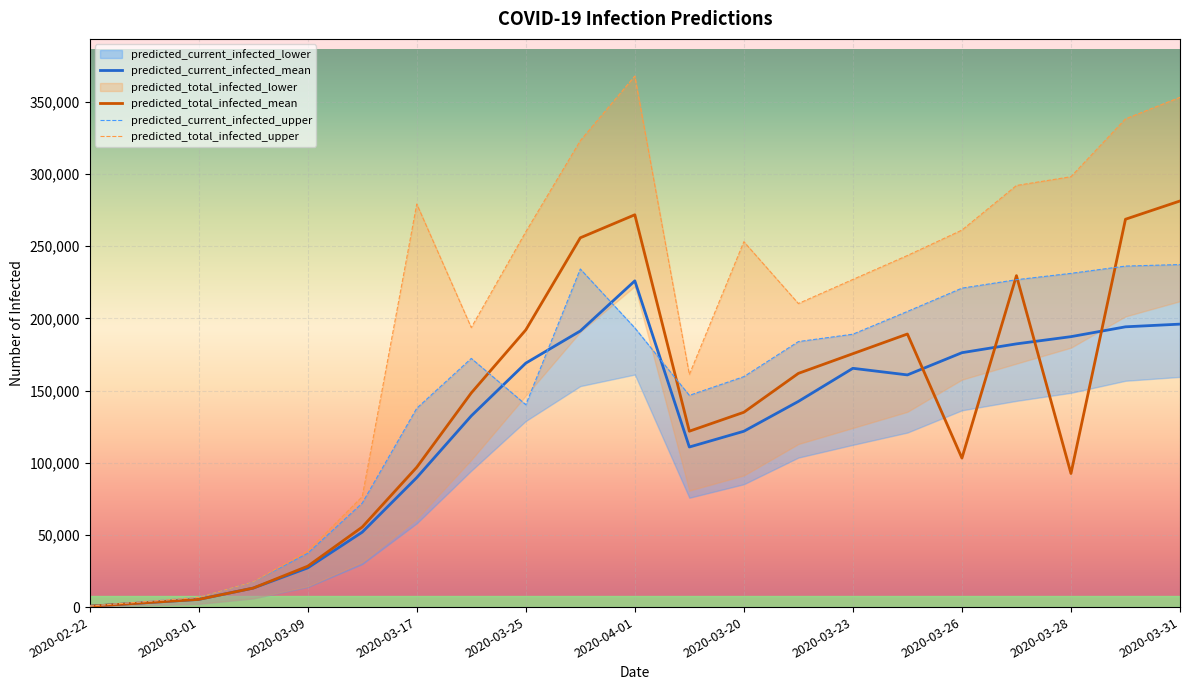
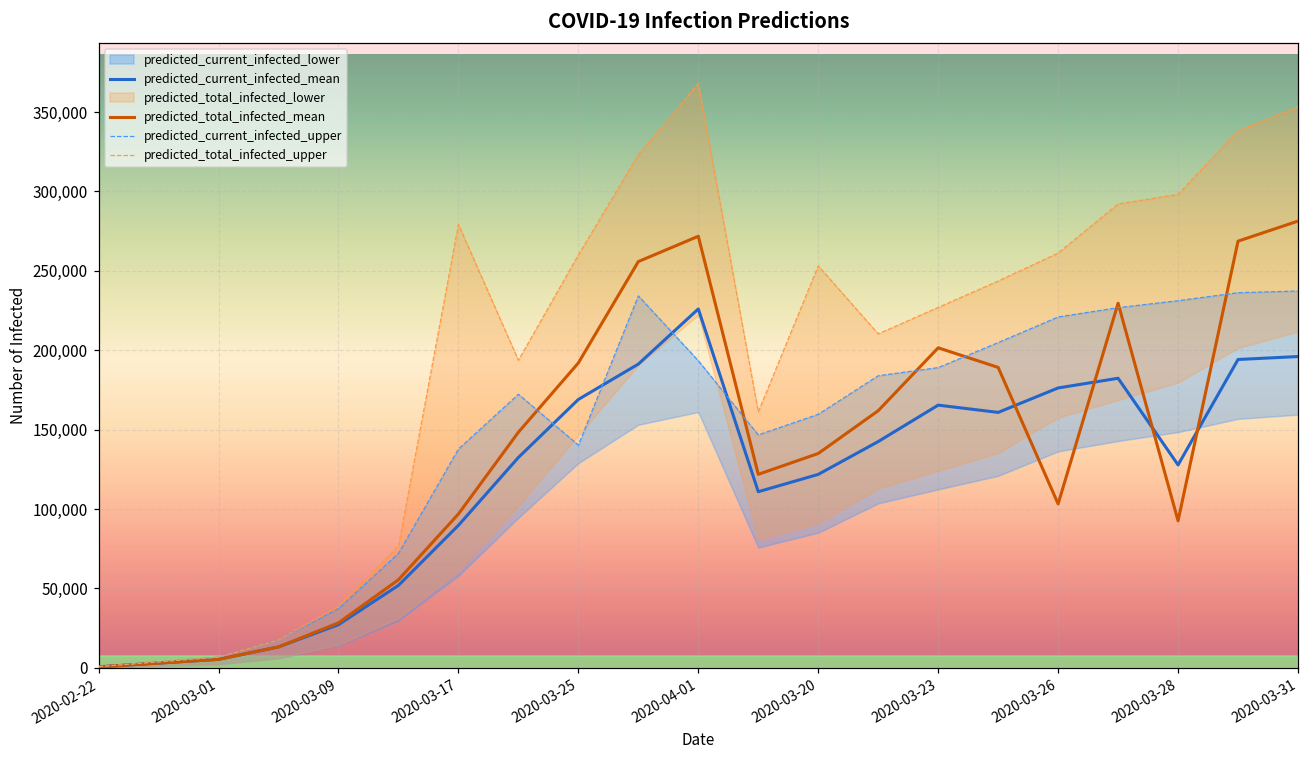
predicted_total_infected_mean, 2020-03-23: 176,000 -> 202,000
predicted_current_infected_mean, 2020-03-28: 187,000 -> 128,000
